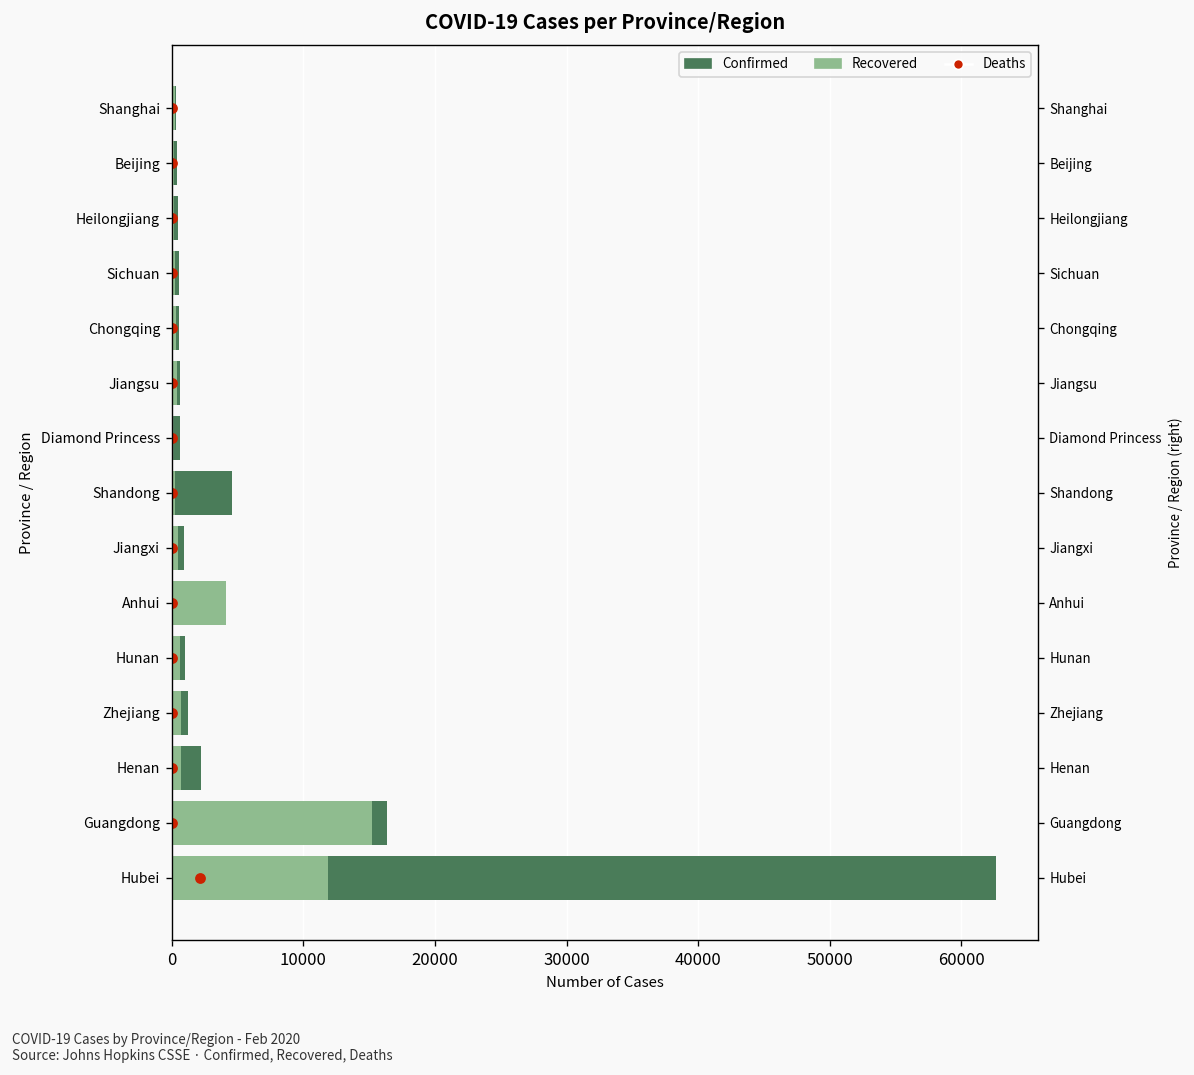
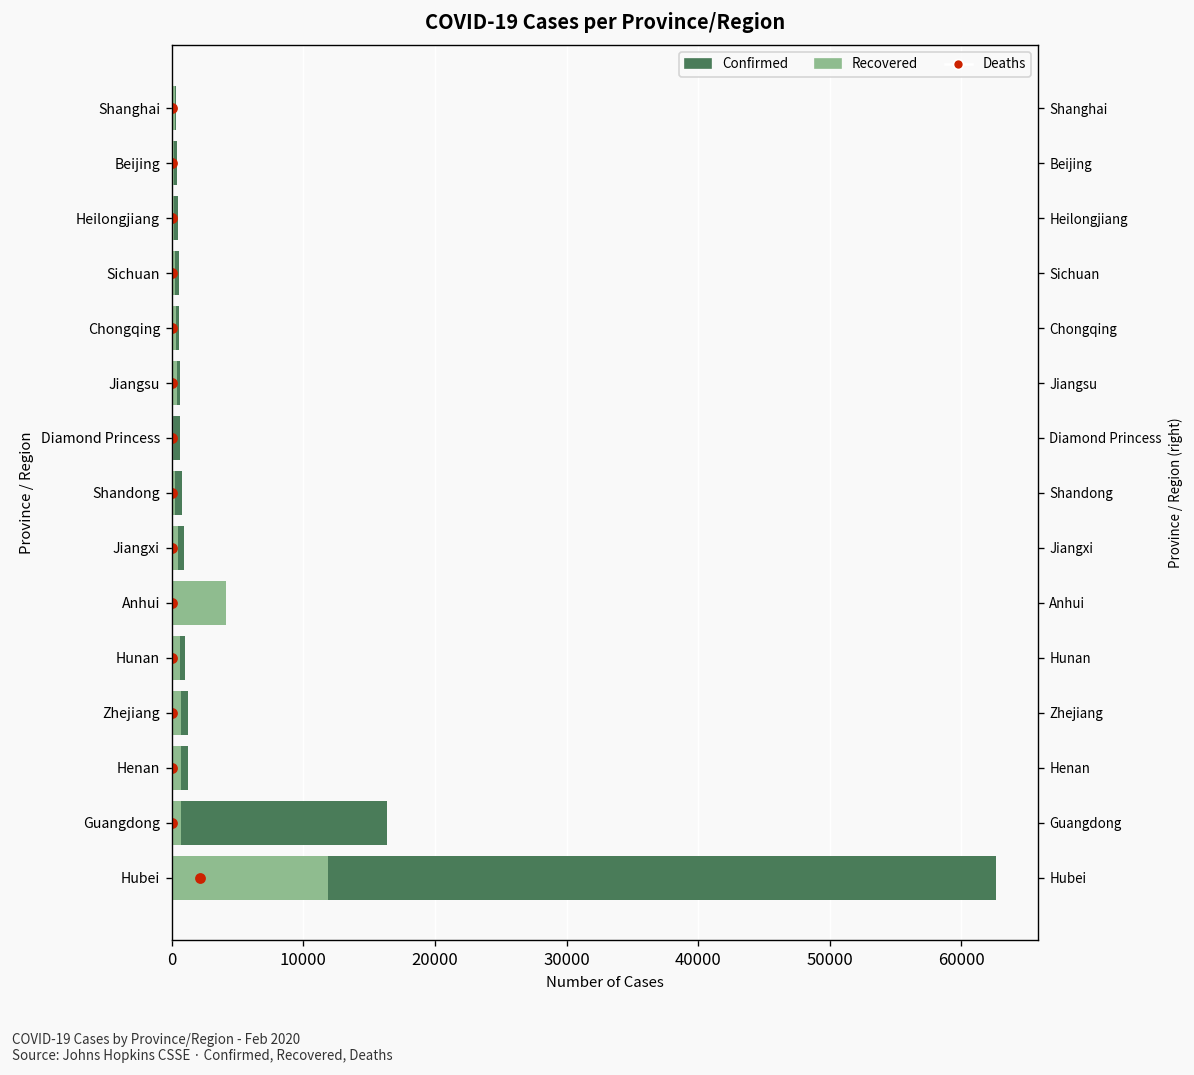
Confirmed, Shandong: 4600 -> 700
Confirmed, Henan: 2200 -> 1300
Recovered, Guangdong: 15200 -> 700
